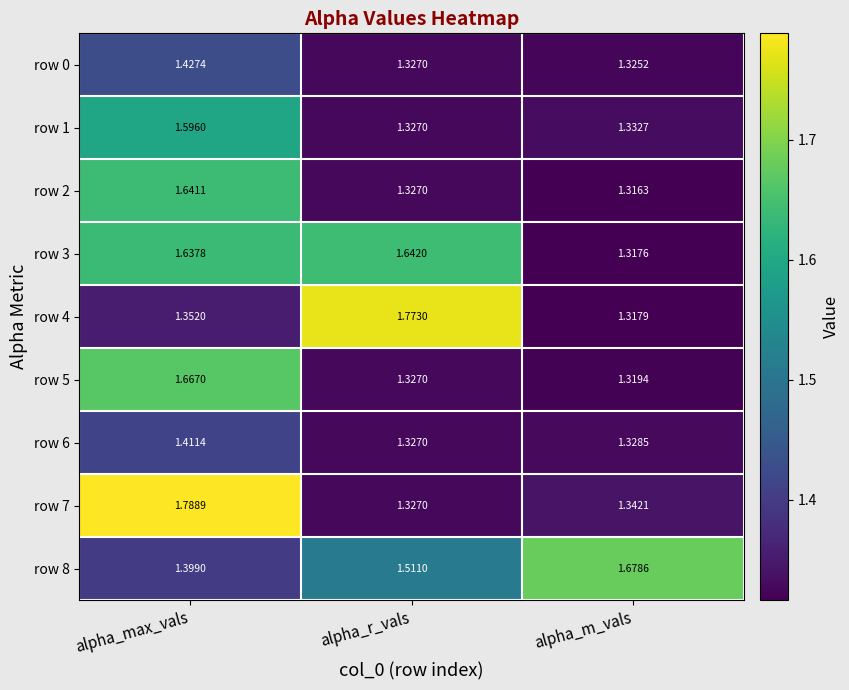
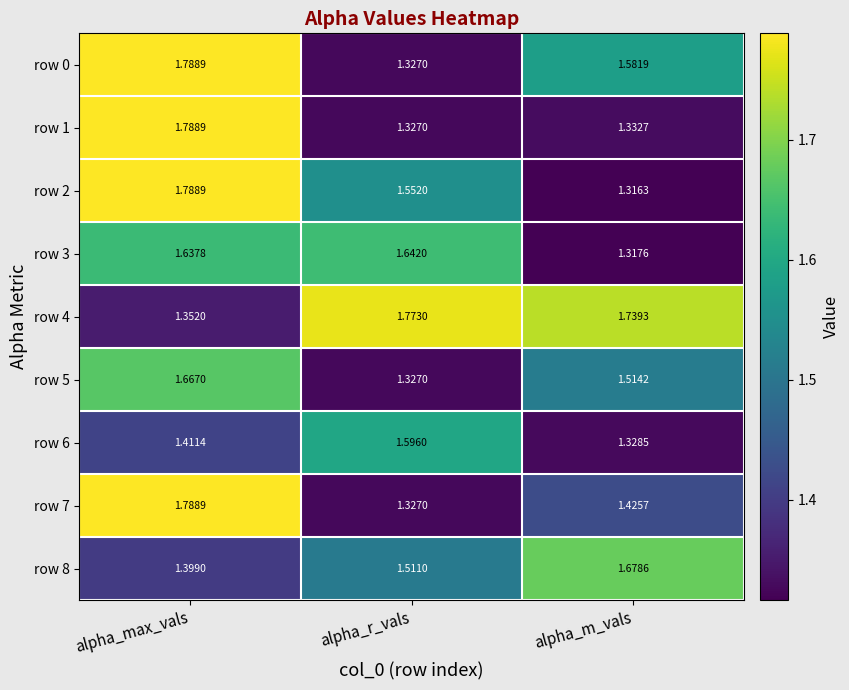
row 0, alpha_max_vals: 1.4274 -> 1.7889
row 0, alpha_m_vals: 1.3252 -> 1.5819
row 1, alpha_max_vals: 1.5960 -> 1.7889
row 2, alpha_max_vals: 1.6411 -> 1.7889
row 2, alpha_r_vals: 1.3270 -> 1.5520
row 4, alpha_m_vals: 1.3179 -> 1.7393
row 5, alpha_m_vals: 1.3194 -> 1.5142
row 6, alpha_r_vals: 1.3270 -> 1.5960
row 7, alpha_m_vals: 1.3421 -> 1.4257
